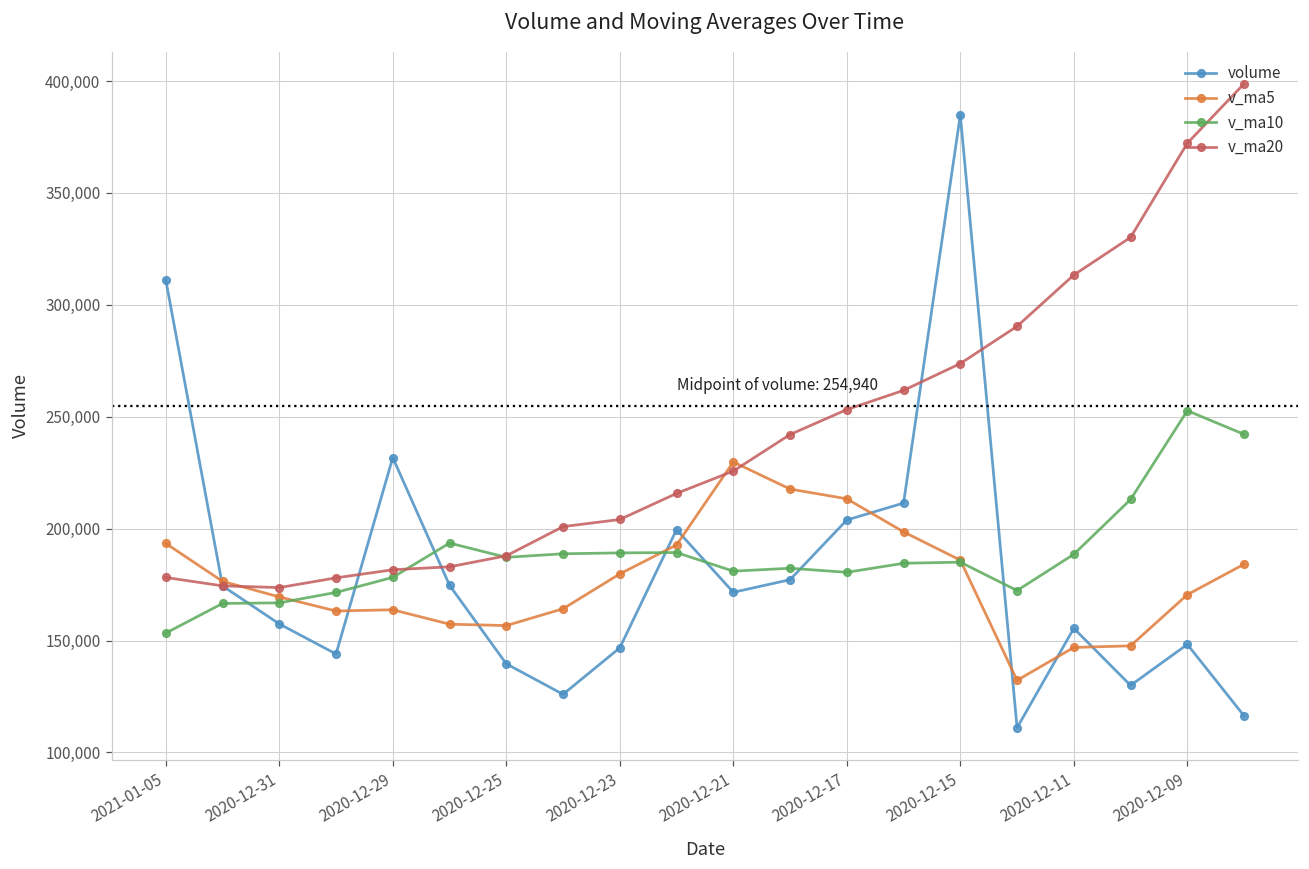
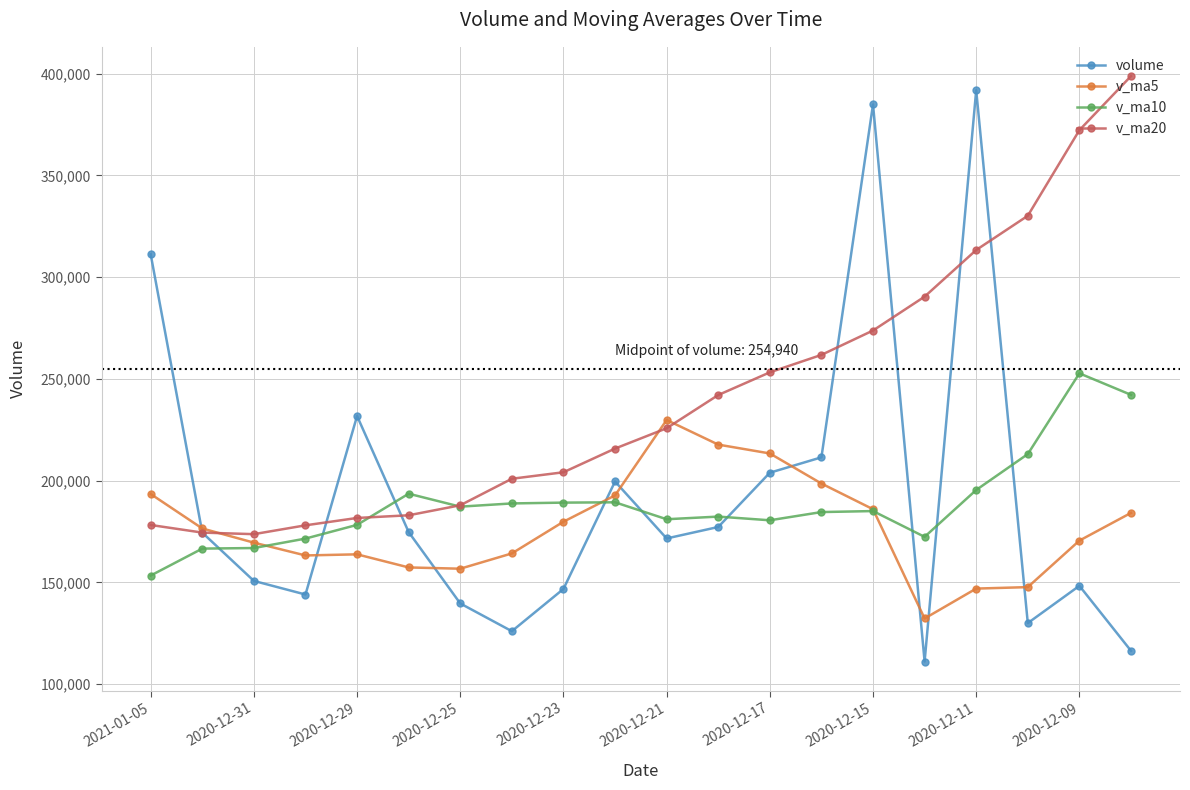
volume, 2020-12-31: 157,000 -> 151,000
volume, 2020-12-11: 155,000 -> 392,000
v_ma10, 2020-12-11: 189,000 -> 195,000
